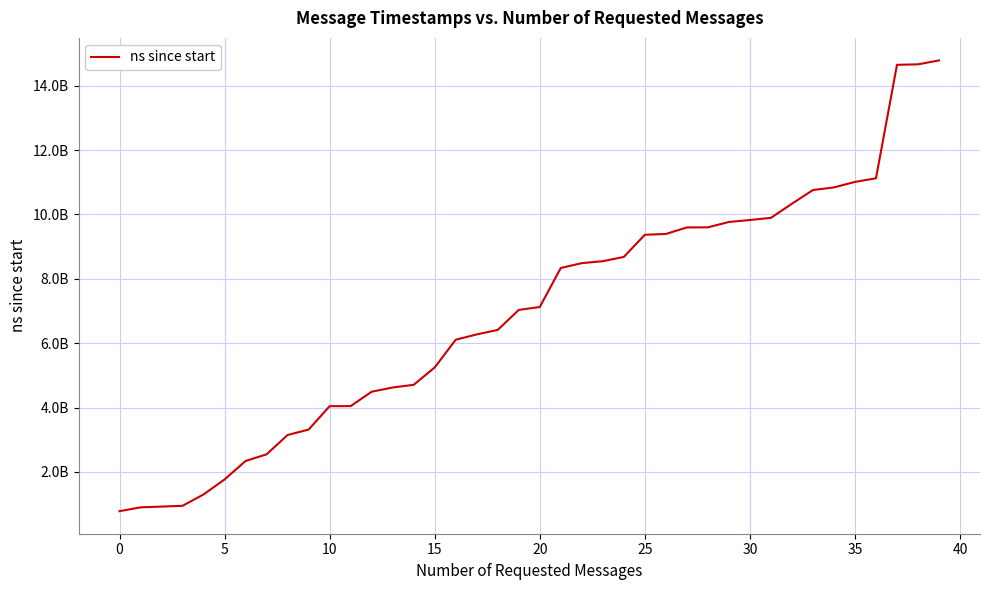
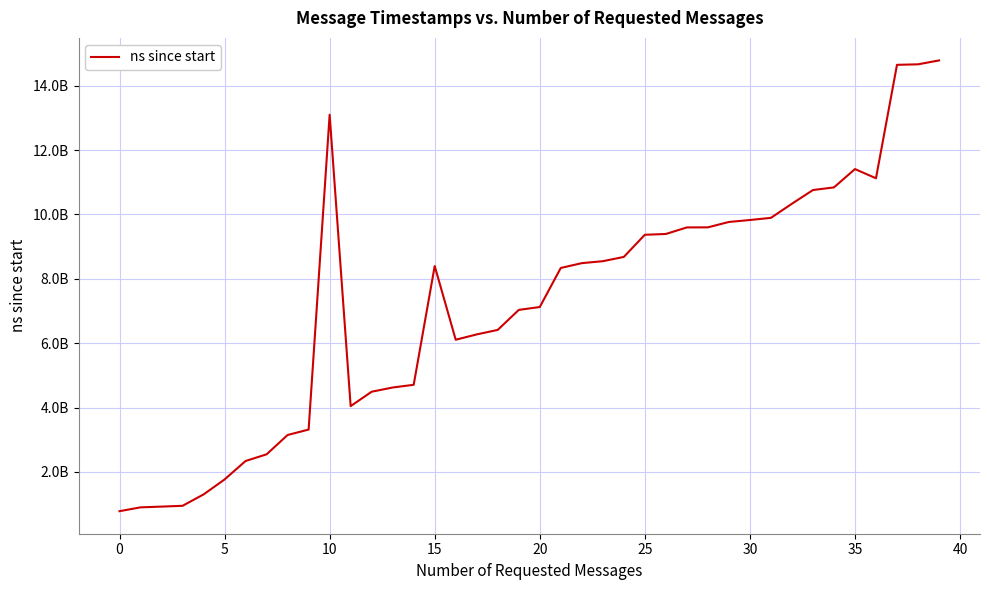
10: 4000000000 -> 13100000000
15: 5200000000 -> 8400000000
35: 11000000000 -> 11400000000
